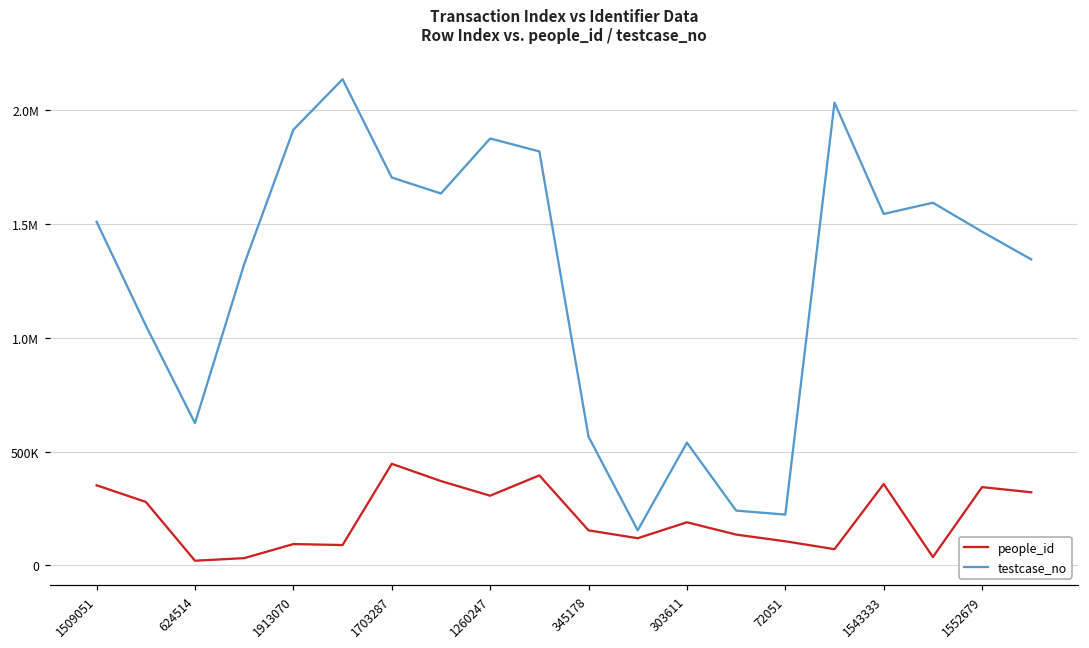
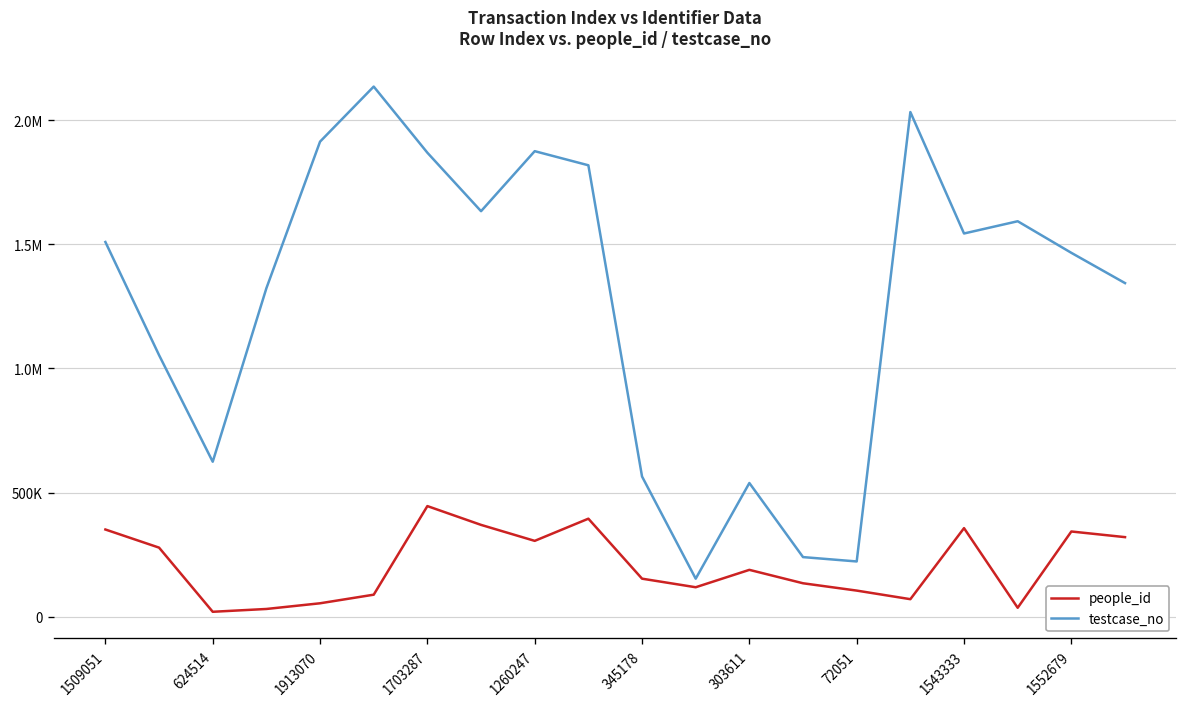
people_id, 1913070: 90000 -> 50000
testcase_no, 1703287: 1700000 -> 1870000
